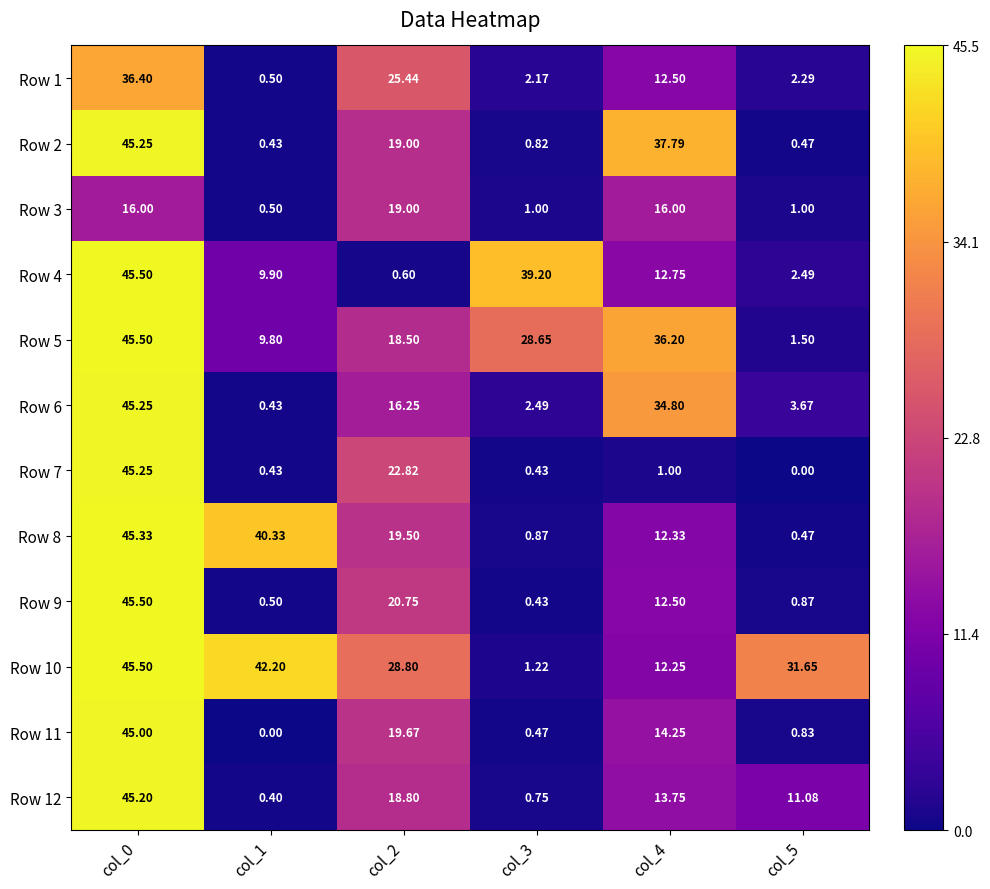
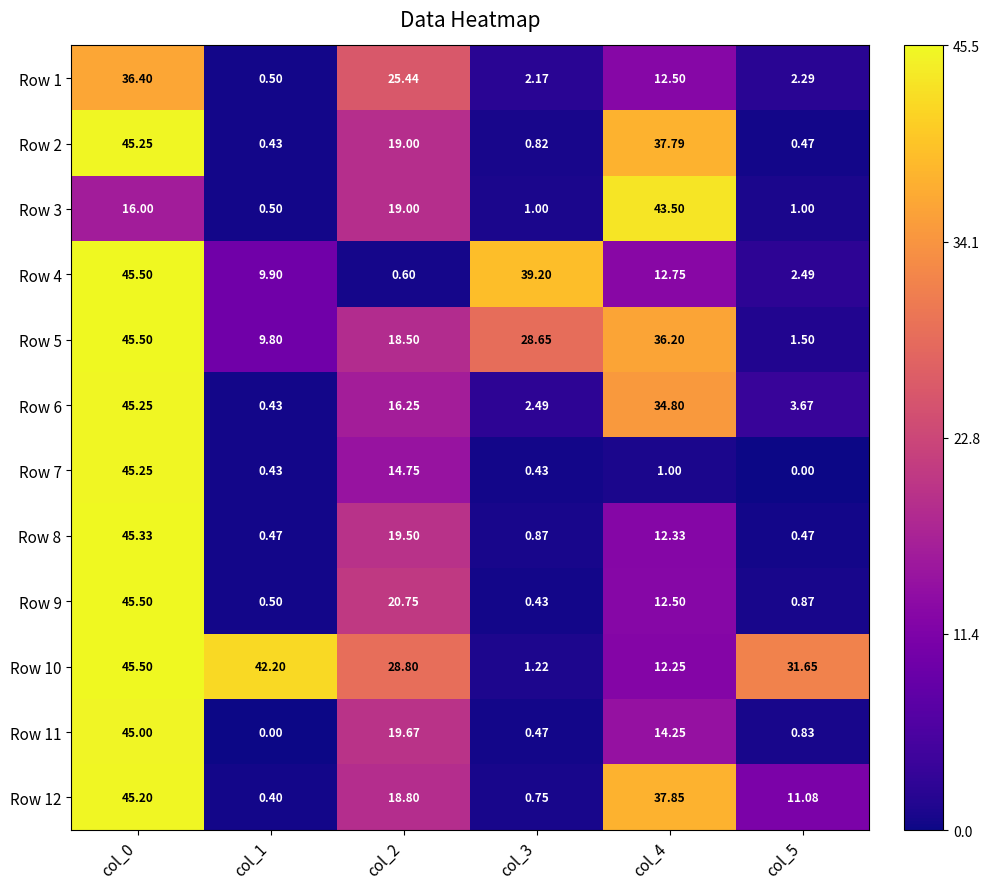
Row 3, col_4: 16.00 -> 43.50
Row 7, col_2: 22.82 -> 14.75
Row 8, col_1: 40.33 -> 0.47
Row 12, col_4: 13.75 -> 37.85
